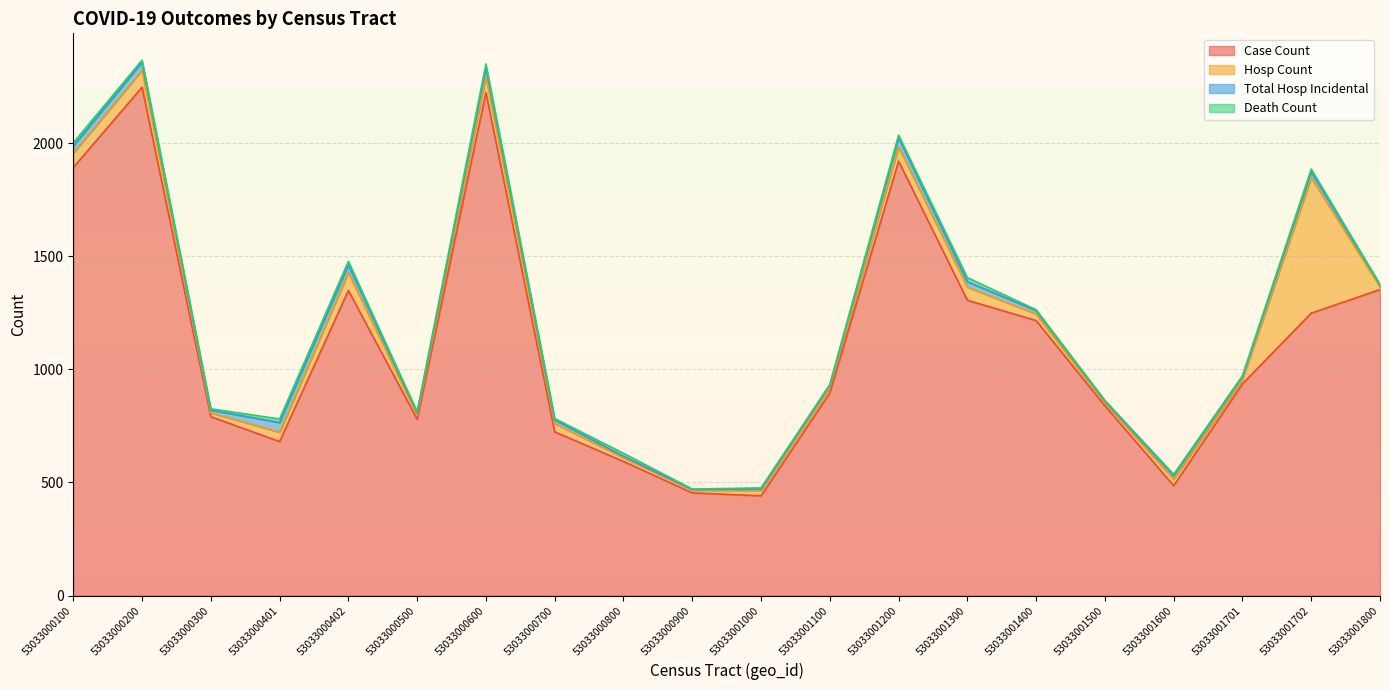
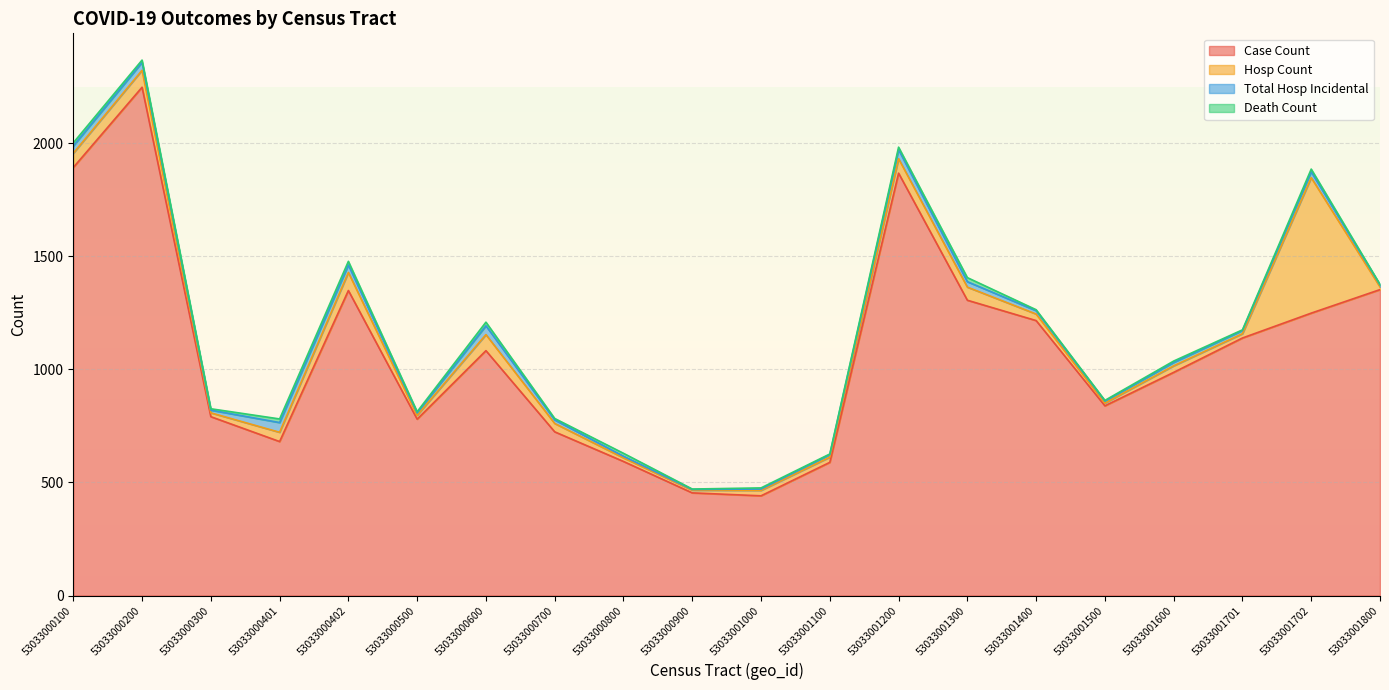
Case Count, 53033000600: 2230 -> 1080
Case Count, 53033001100: 900 -> 590
Case Count, 53033001200: 1920 -> 1870
Case Count, 53033001600: 490 -> 990
Case Count, 53033001701: 940 -> 1140
